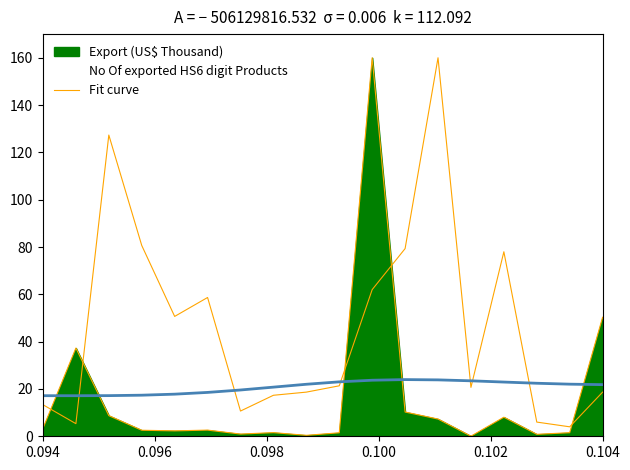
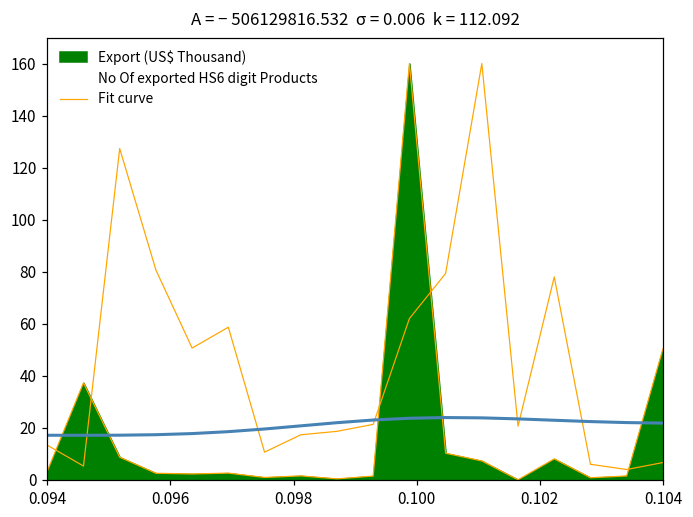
No Of exported HS6 digit Products, 0.104: 19 -> 7
